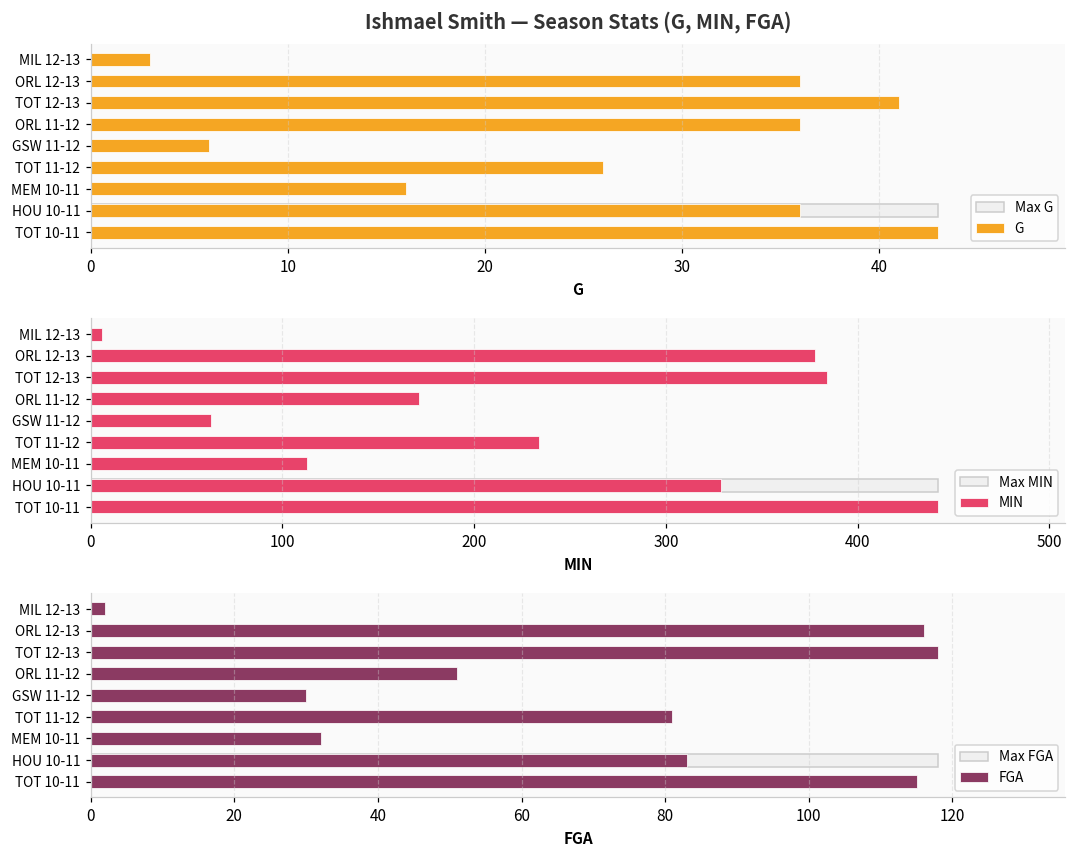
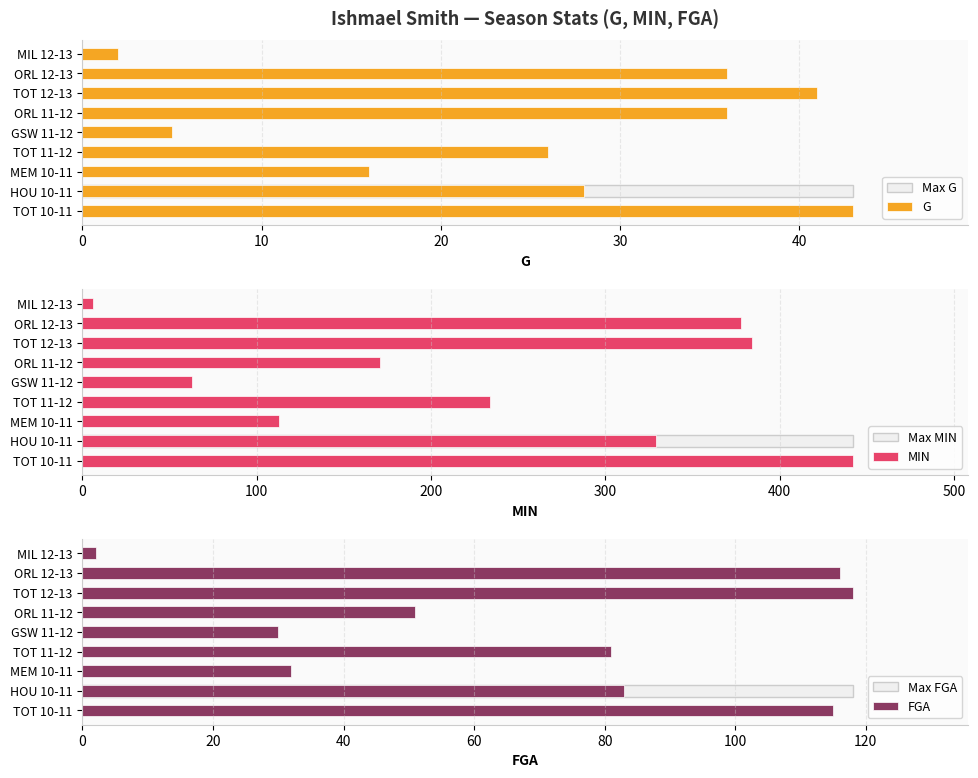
Ishmael Smith — Season Stats (G, MIN, FGA), G, MIL 12-13: 3 -> 2
Ishmael Smith — Season Stats (G, MIN, FGA), G, GSW 11-12: 6 -> 5
Ishmael Smith — Season Stats (G, MIN, FGA), G, HOU 10-11: 36 -> 28
